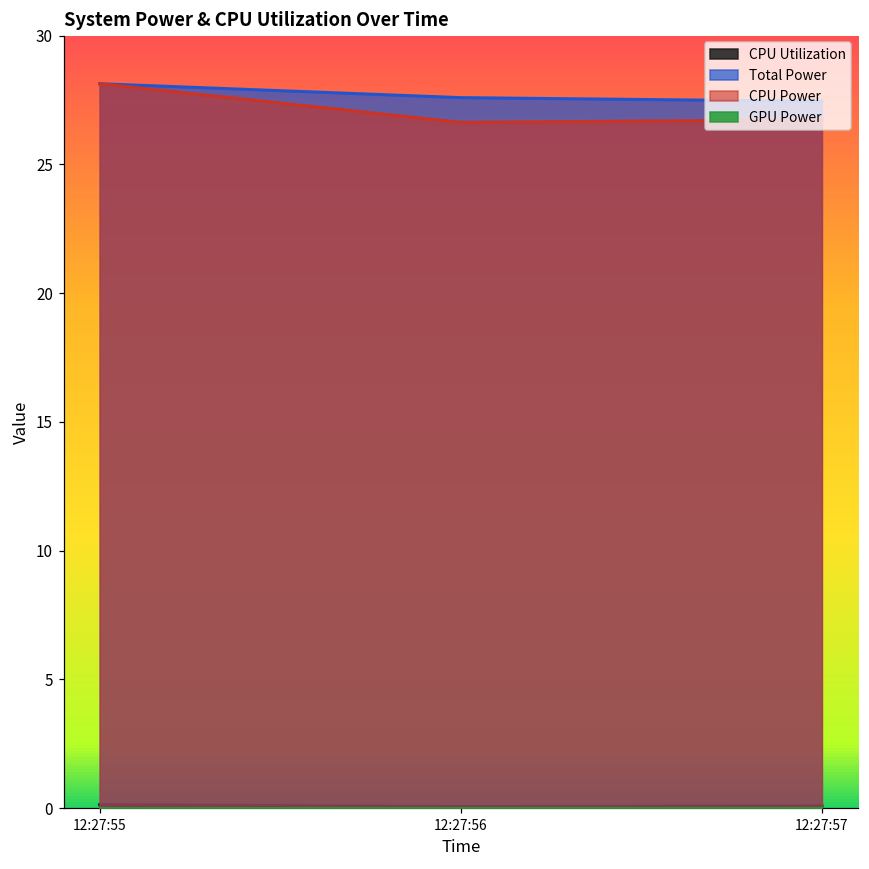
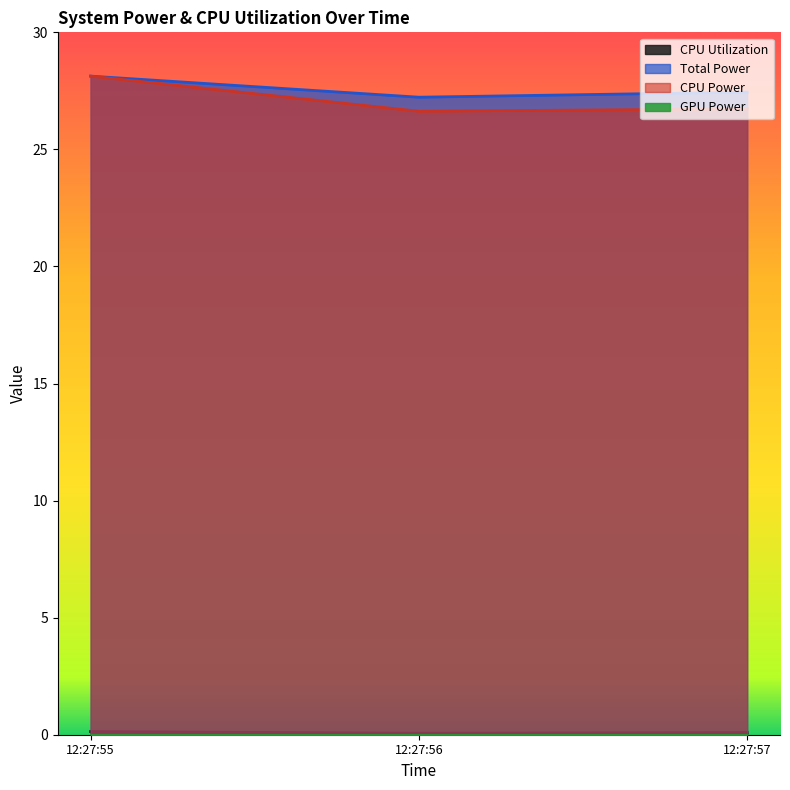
Total Power, 12:27:56: 27.6 -> 27.2
